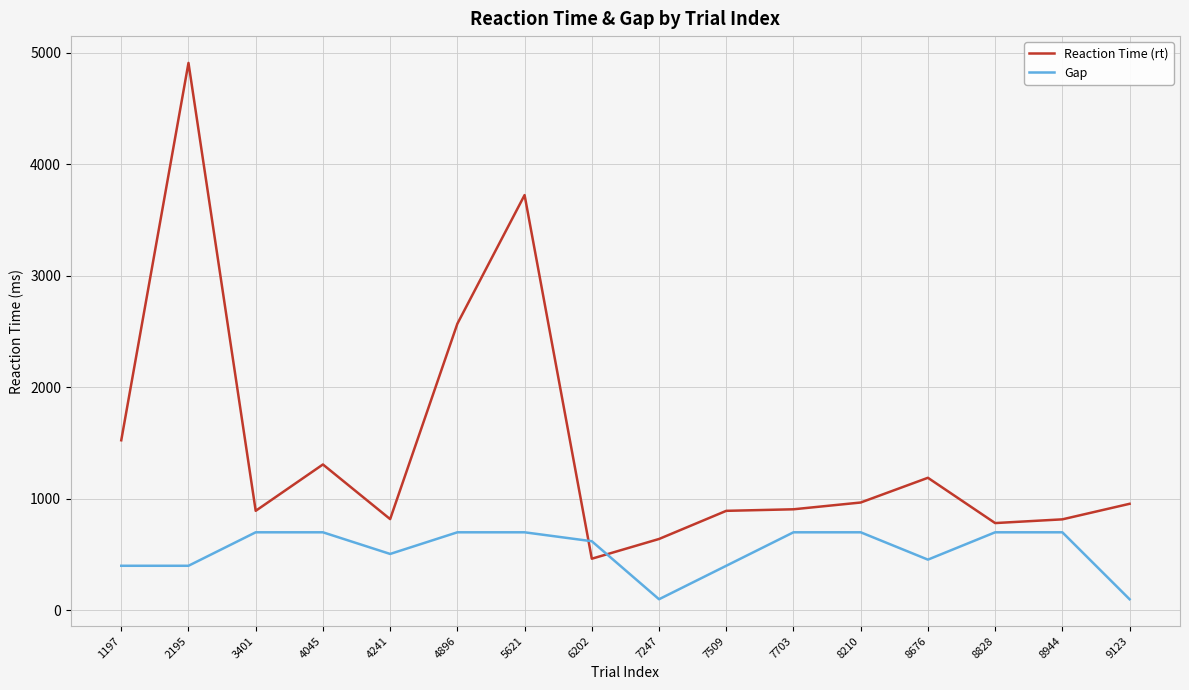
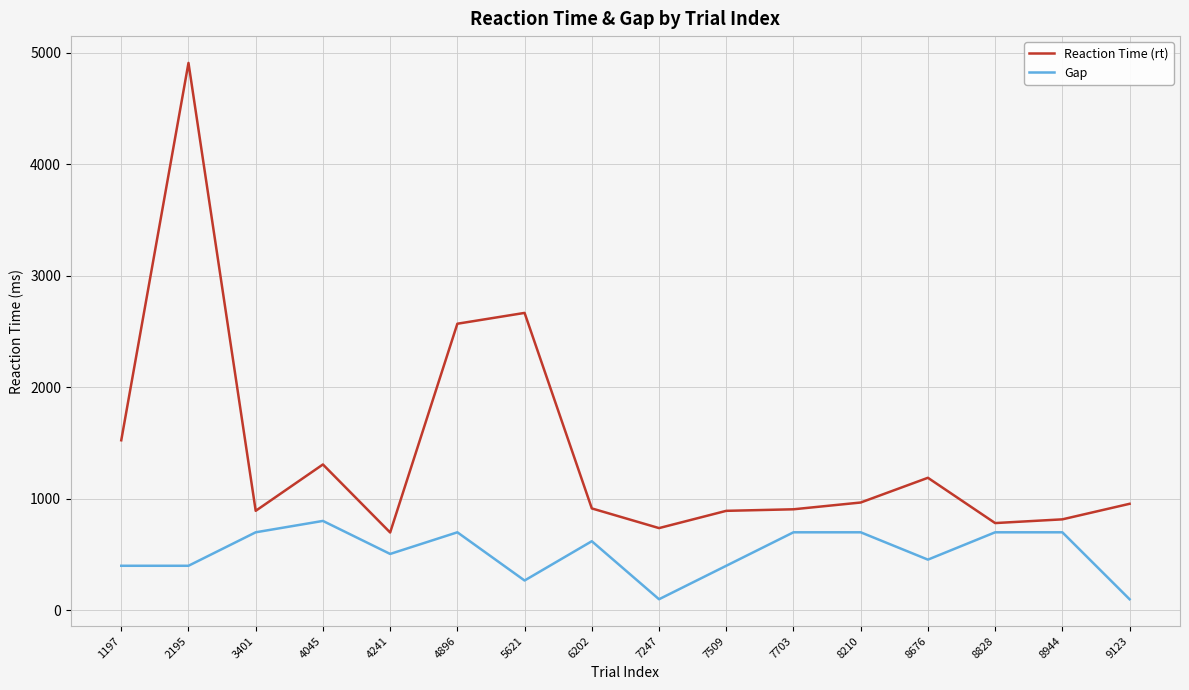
Gap, 4045: 700 -> 800
Reaction Time (rt), 4241: 820 -> 700
Reaction Time (rt), 5621: 3720 -> 2670
Gap, 5621: 700 -> 270
Reaction Time (rt), 6202: 460 -> 910
Reaction Time (rt), 7247: 640 -> 740
